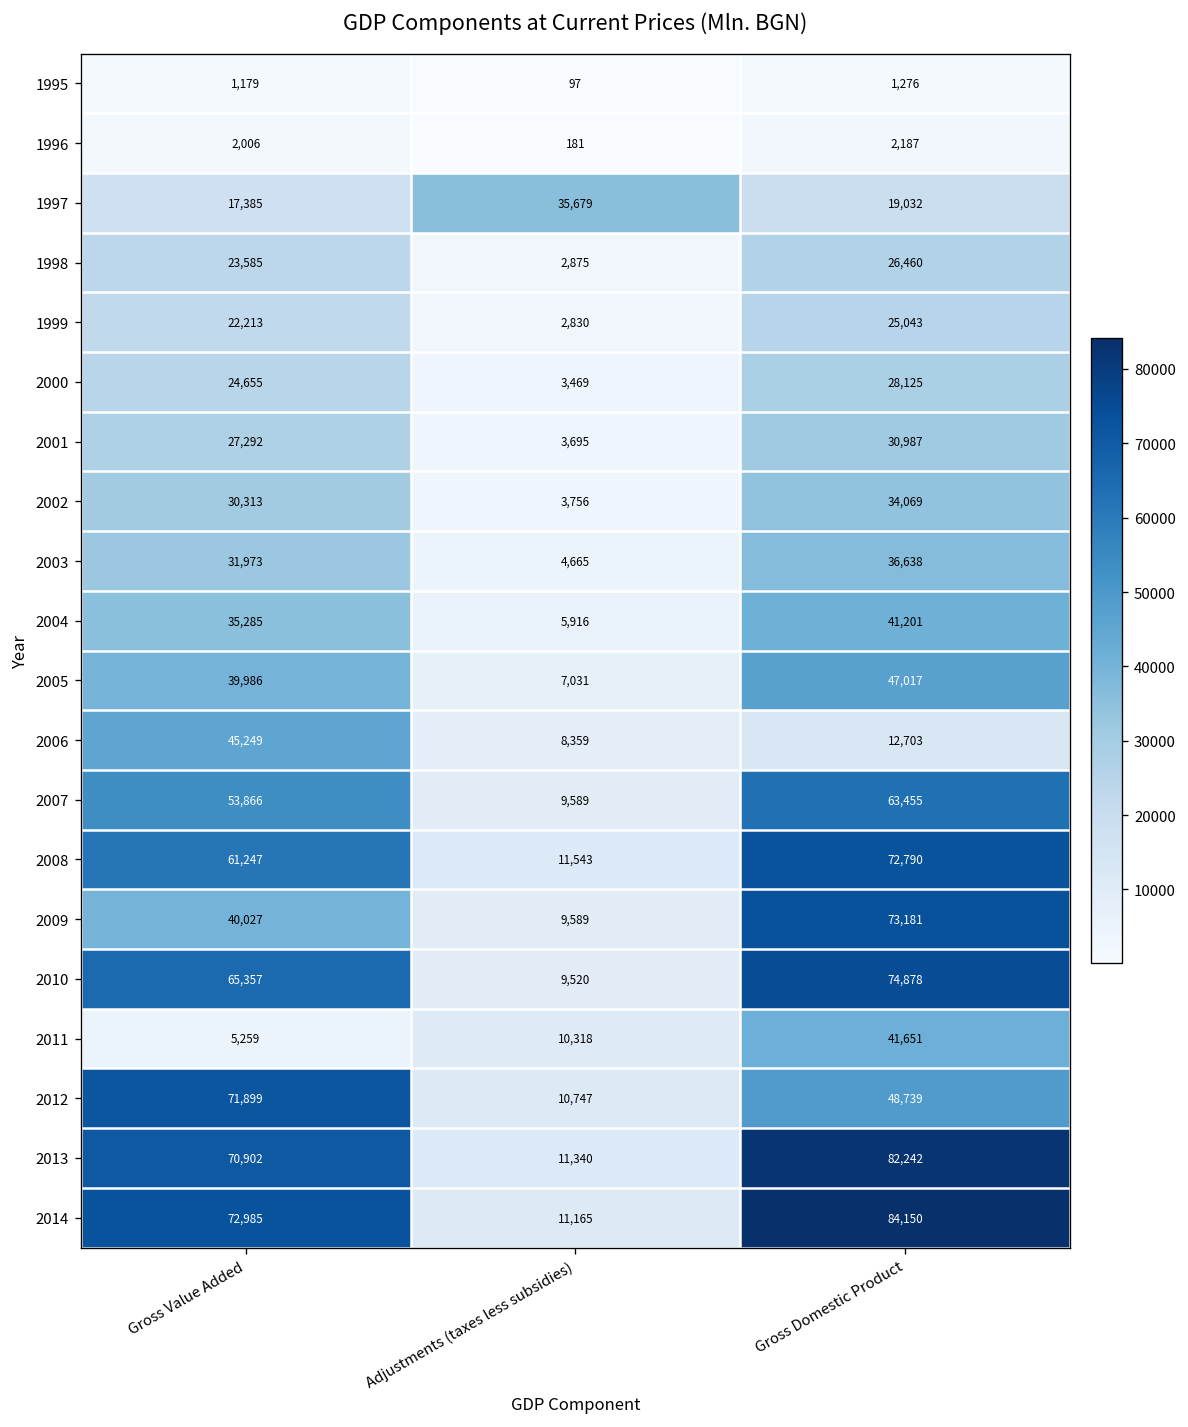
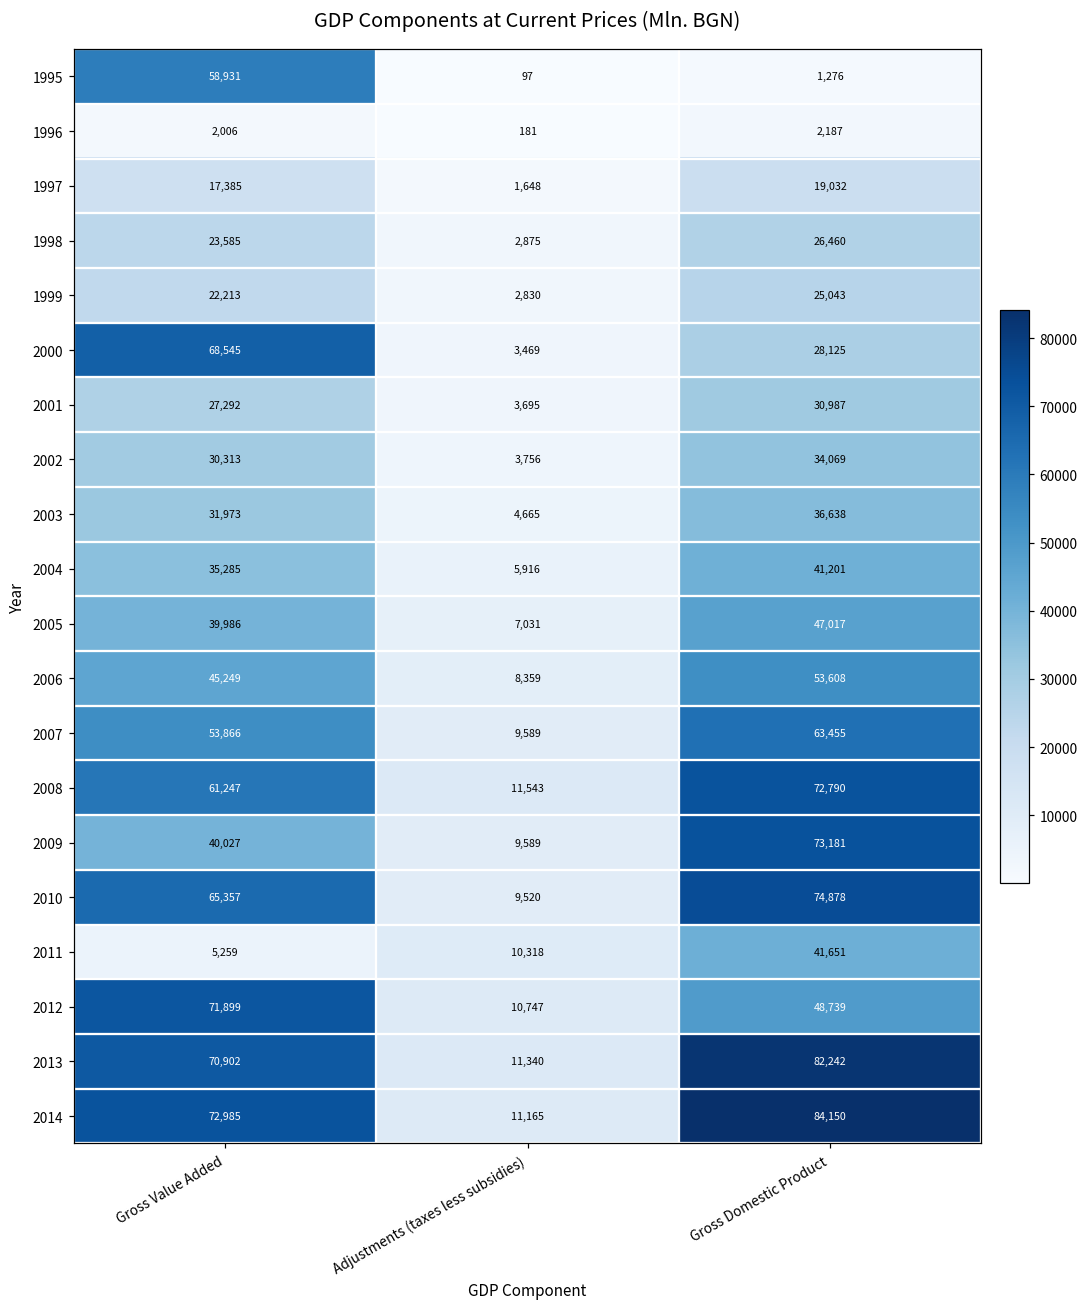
1995, Gross Value Added: 1,179 -> 58,931
1997, Adjustments (taxes less subsidies): 35,679 -> 1,648
2000, Gross Value Added: 24,655 -> 68,545
2006, Gross Domestic Product: 12,703 -> 53,608
